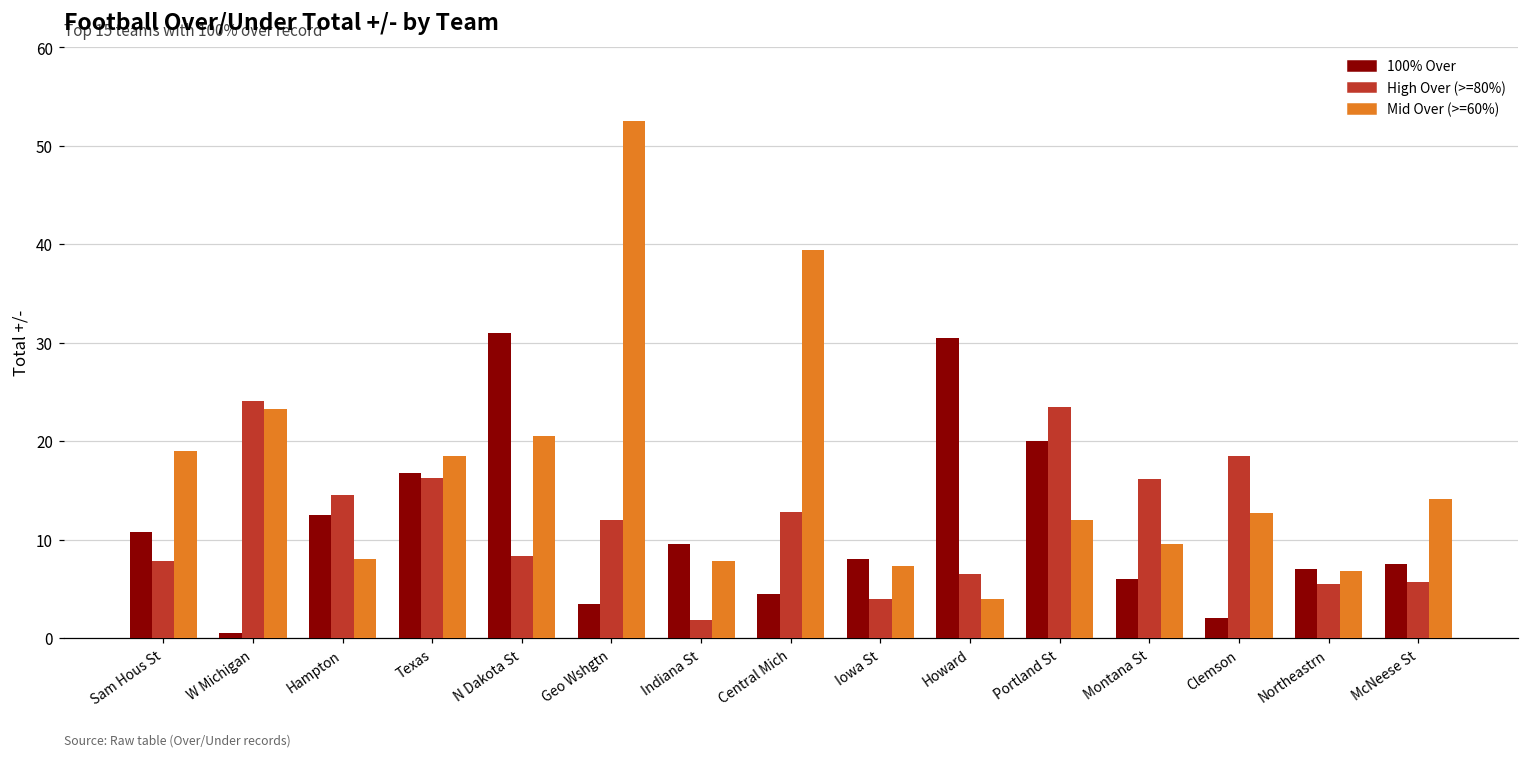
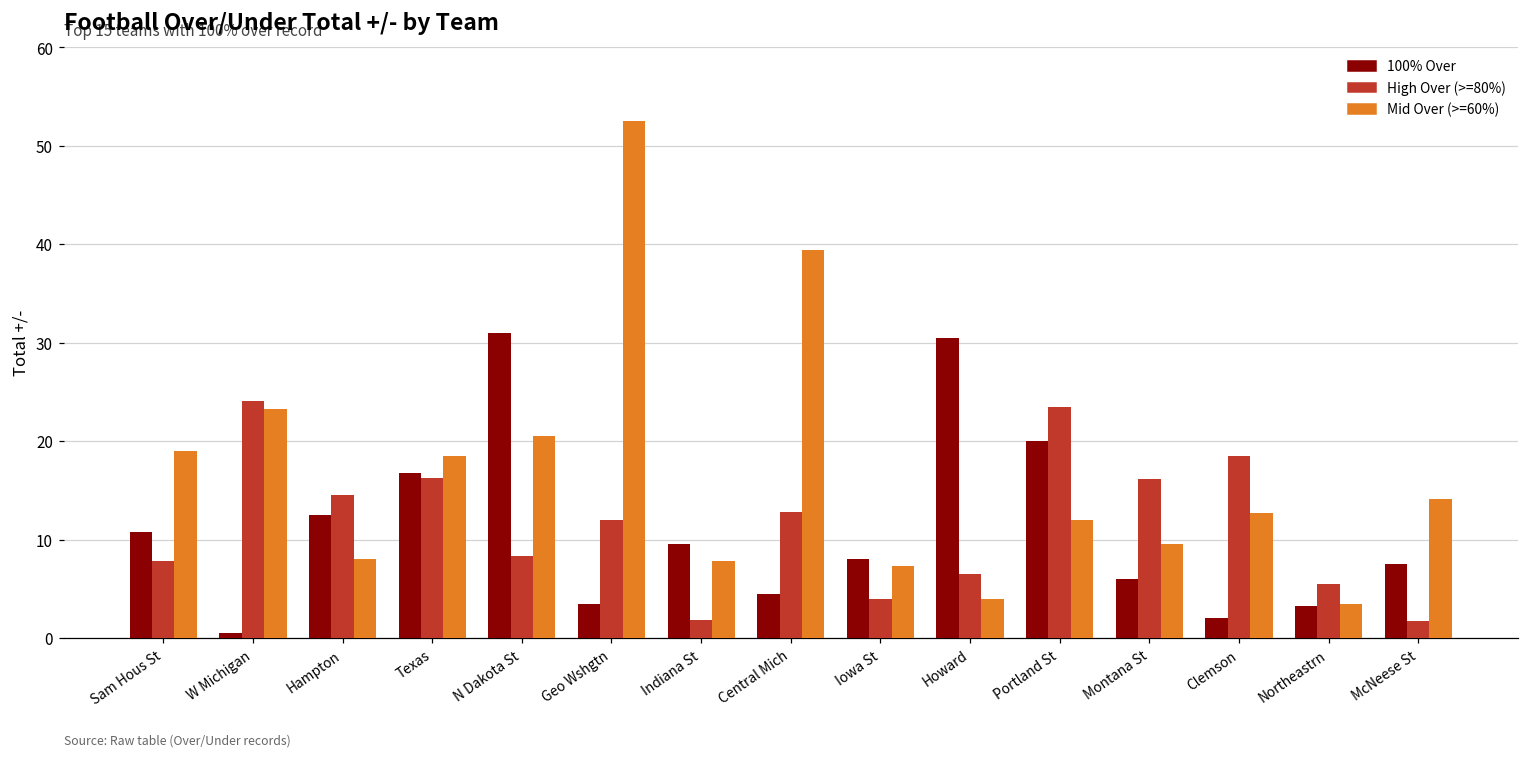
100% Over, Northeastrn: 7 -> 3
Mid Over (>=60%), Northeastrn: 7 -> 4
High Over (>=80%), McNeese St: 6 -> 2
